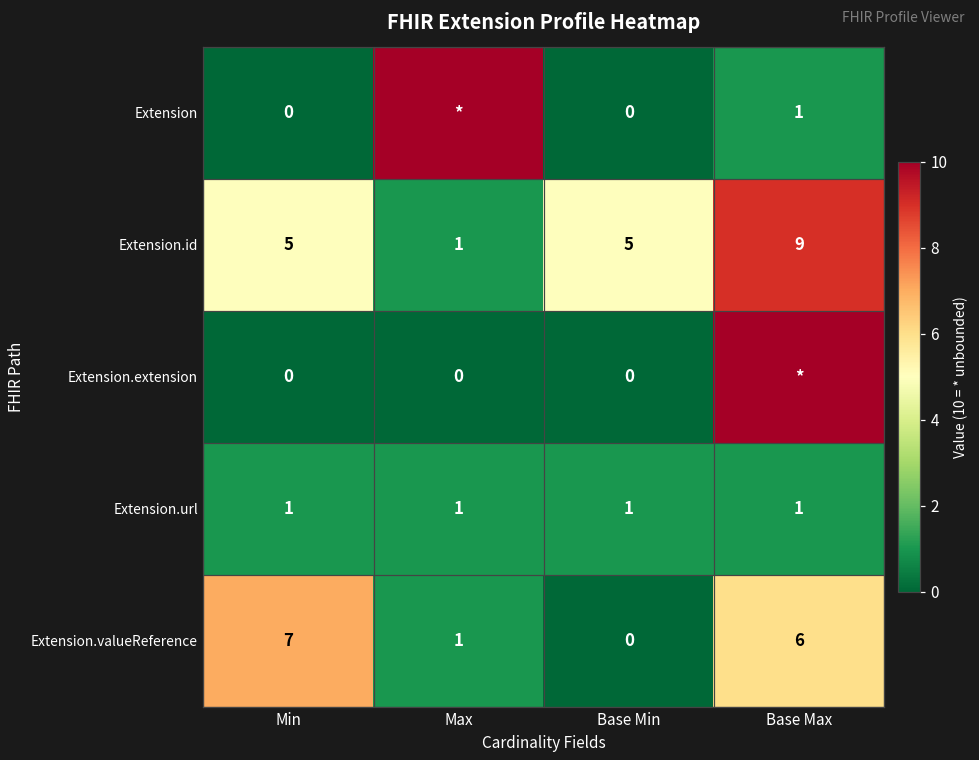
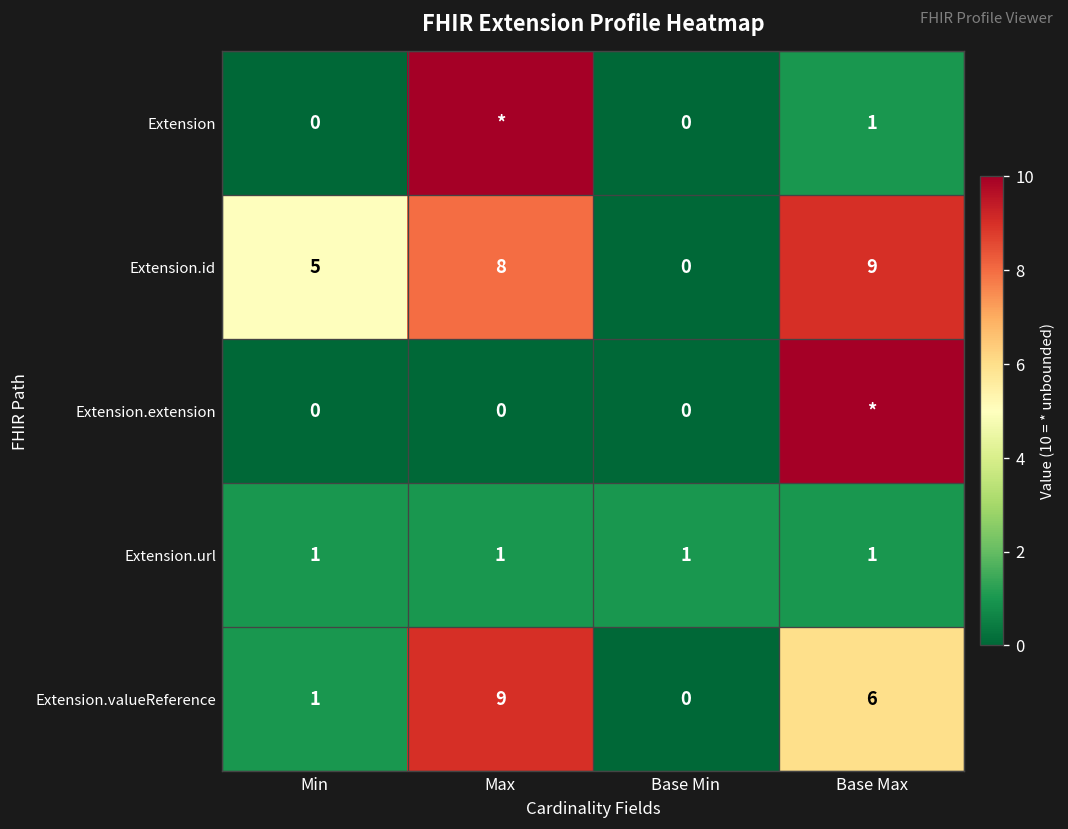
Extension.id, Max: 1 -> 8
Extension.id, Base Min: 5 -> 0
Extension.valueReference, Min: 7 -> 1
Extension.valueReference, Max: 1 -> 9
